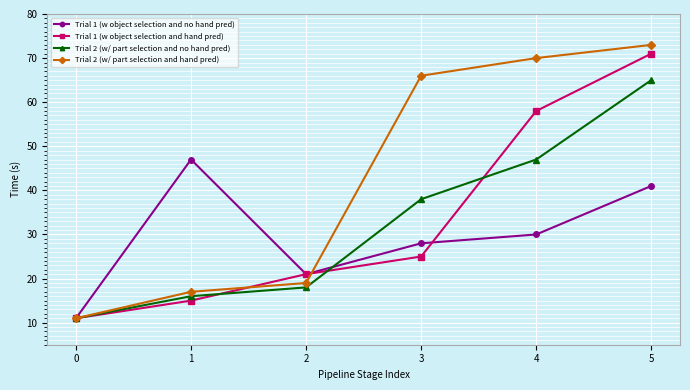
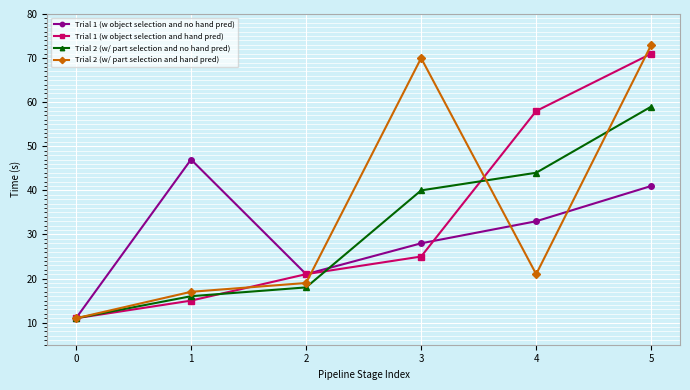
Trial 2 (w/ part selection and no hand pred), 3: 38 -> 40
Trial 2 (w/ part selection and hand pred), 3: 66 -> 70
Trial 1 (w object selection and no hand pred), 4: 30 -> 33
Trial 2 (w/ part selection and no hand pred), 4: 47 -> 44
Trial 2 (w/ part selection and hand pred), 4: 70 -> 21
Trial 2 (w/ part selection and no hand pred), 5: 65 -> 59
